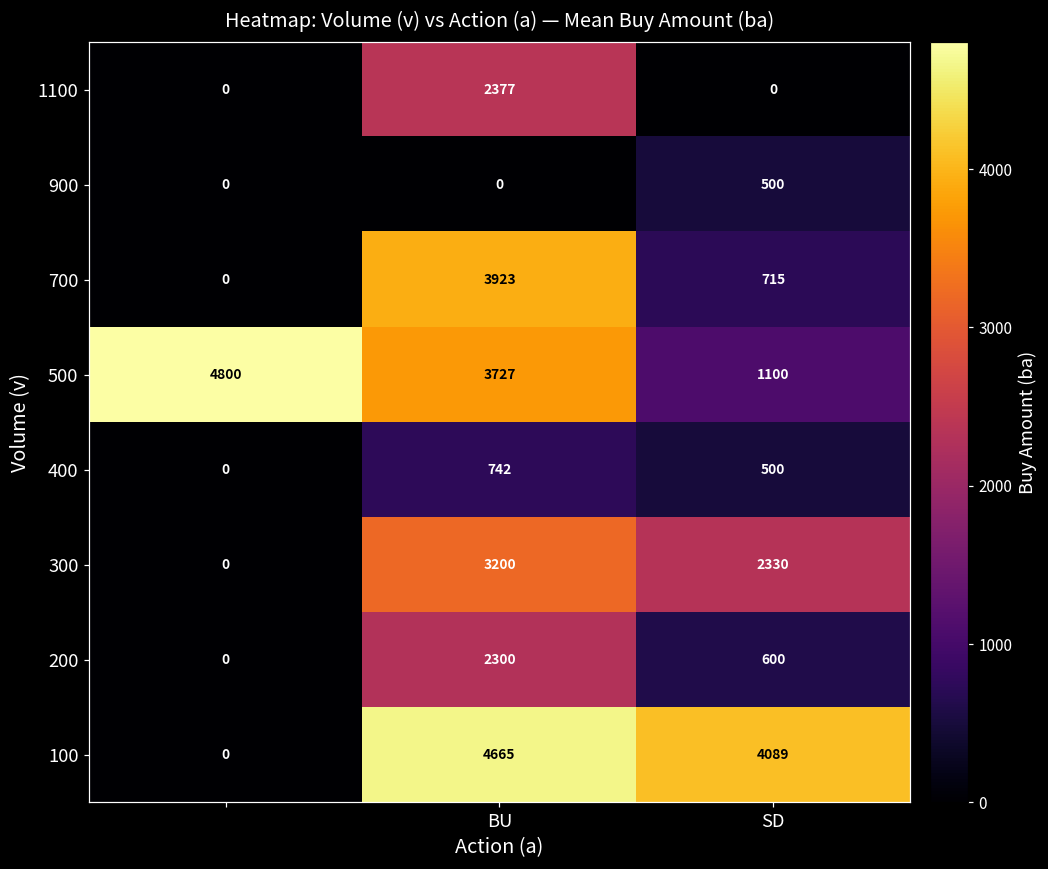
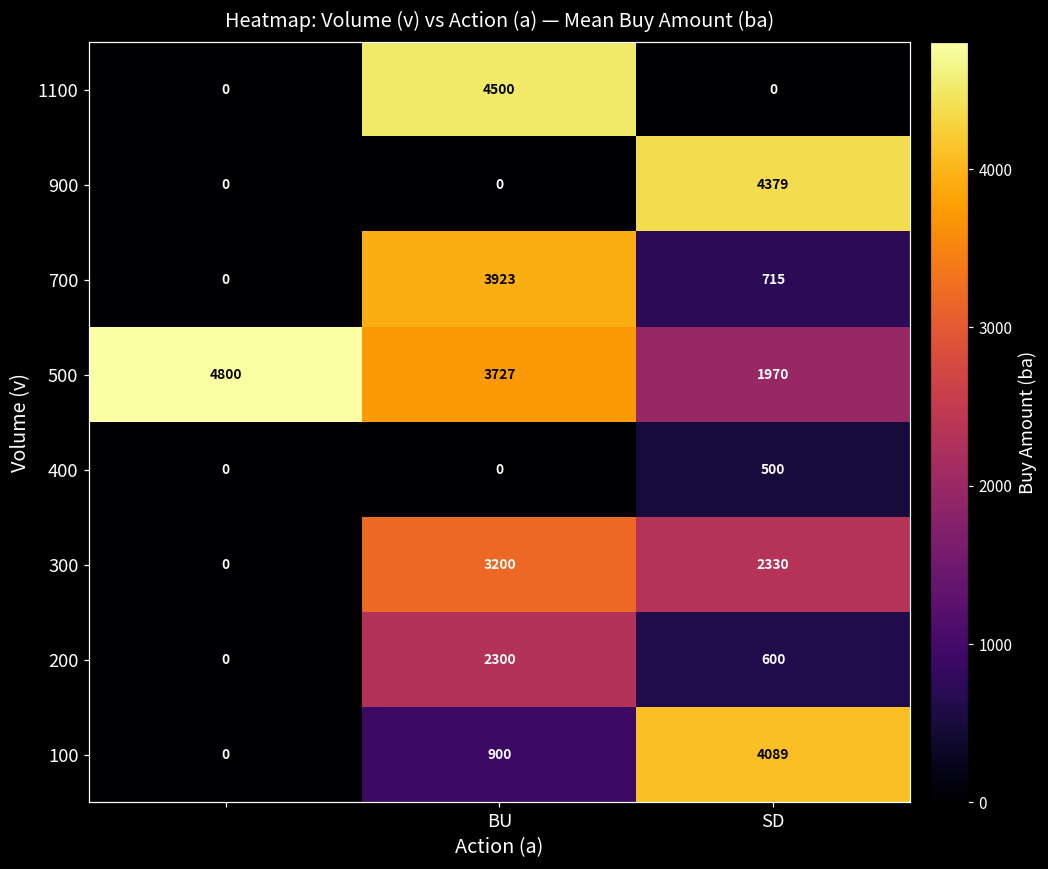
1100, BU: 2377 -> 4500
900, SD: 500 -> 4379
500, SD: 1100 -> 1970
400, BU: 742 -> 0
100, BU: 4665 -> 900
